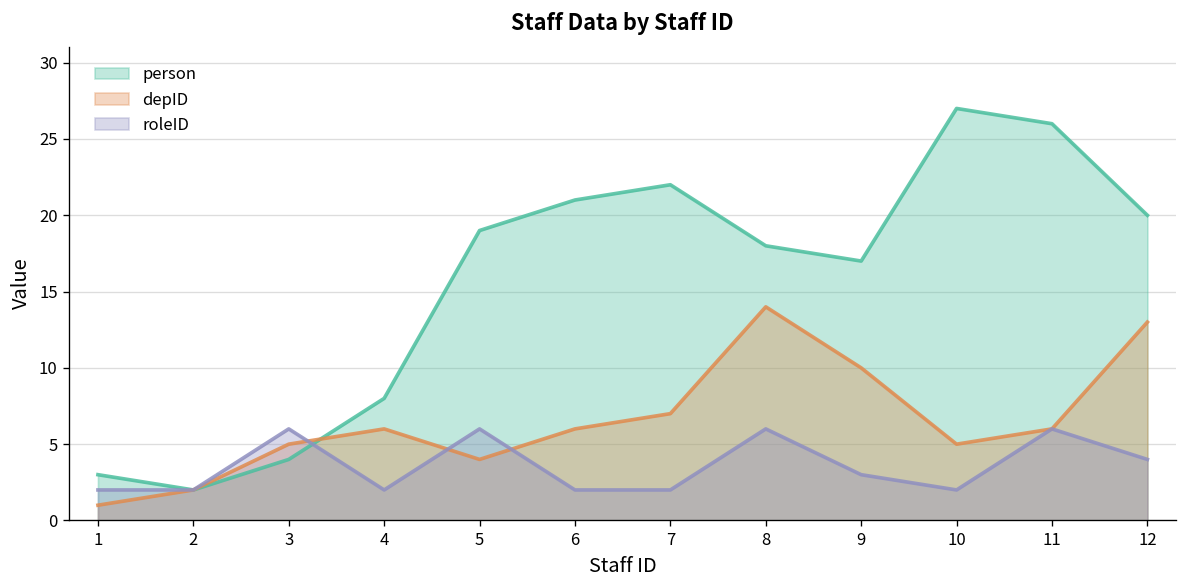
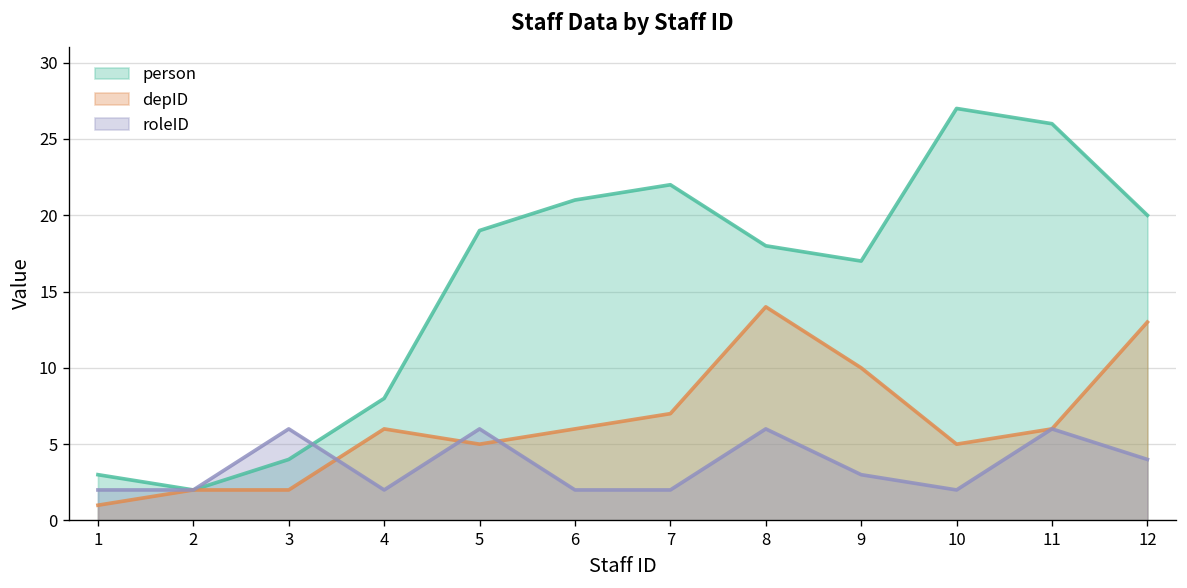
depID, 3: 5 -> 2
depID, 5: 4 -> 5
